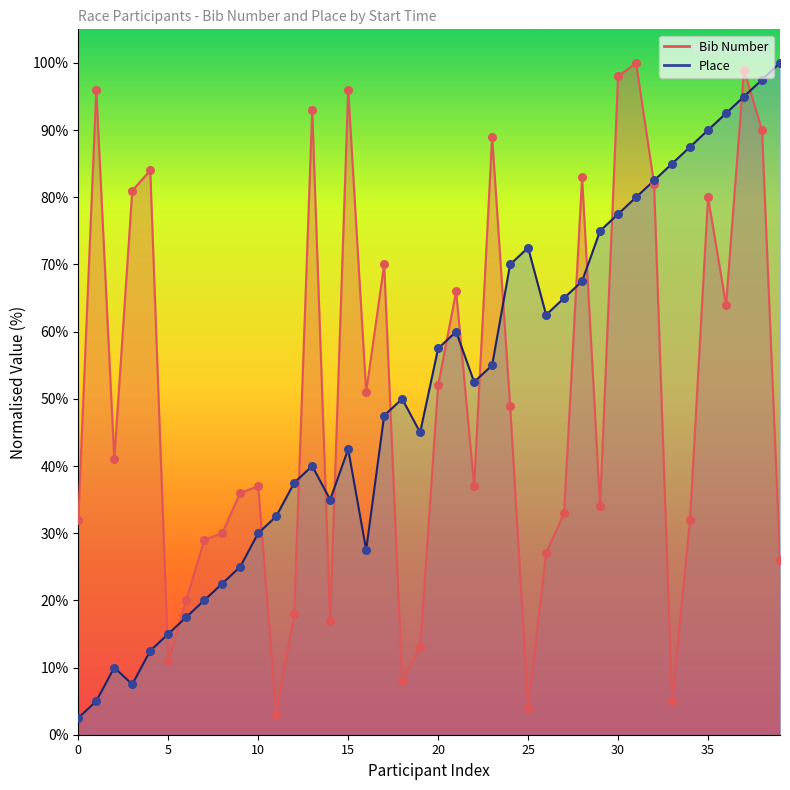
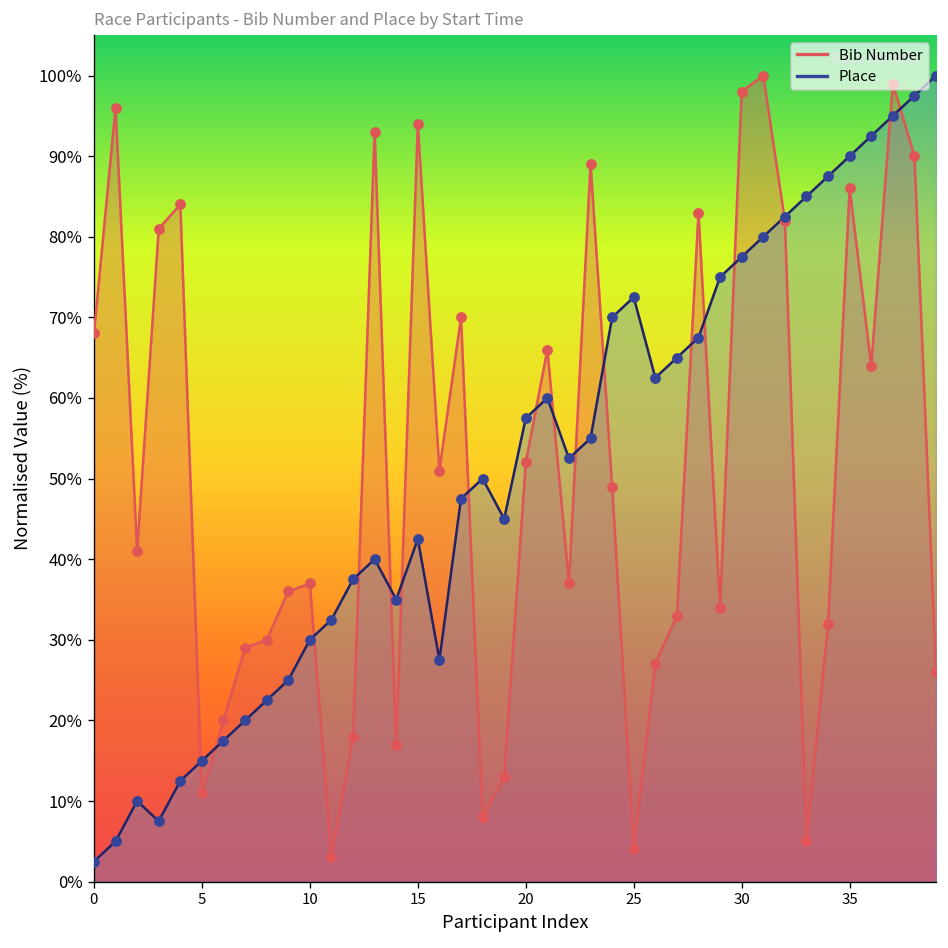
Bib Number, 0: 32% -> 68%
Bib Number, 15: 96% -> 94%
Bib Number, 35: 80% -> 86%
